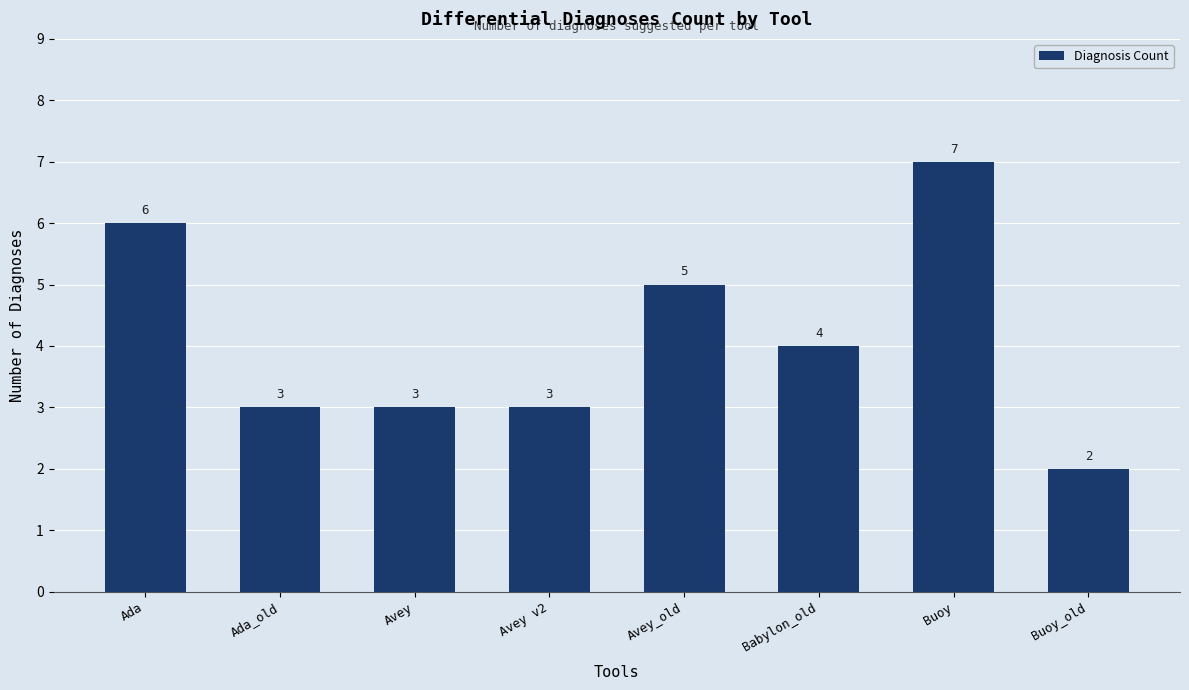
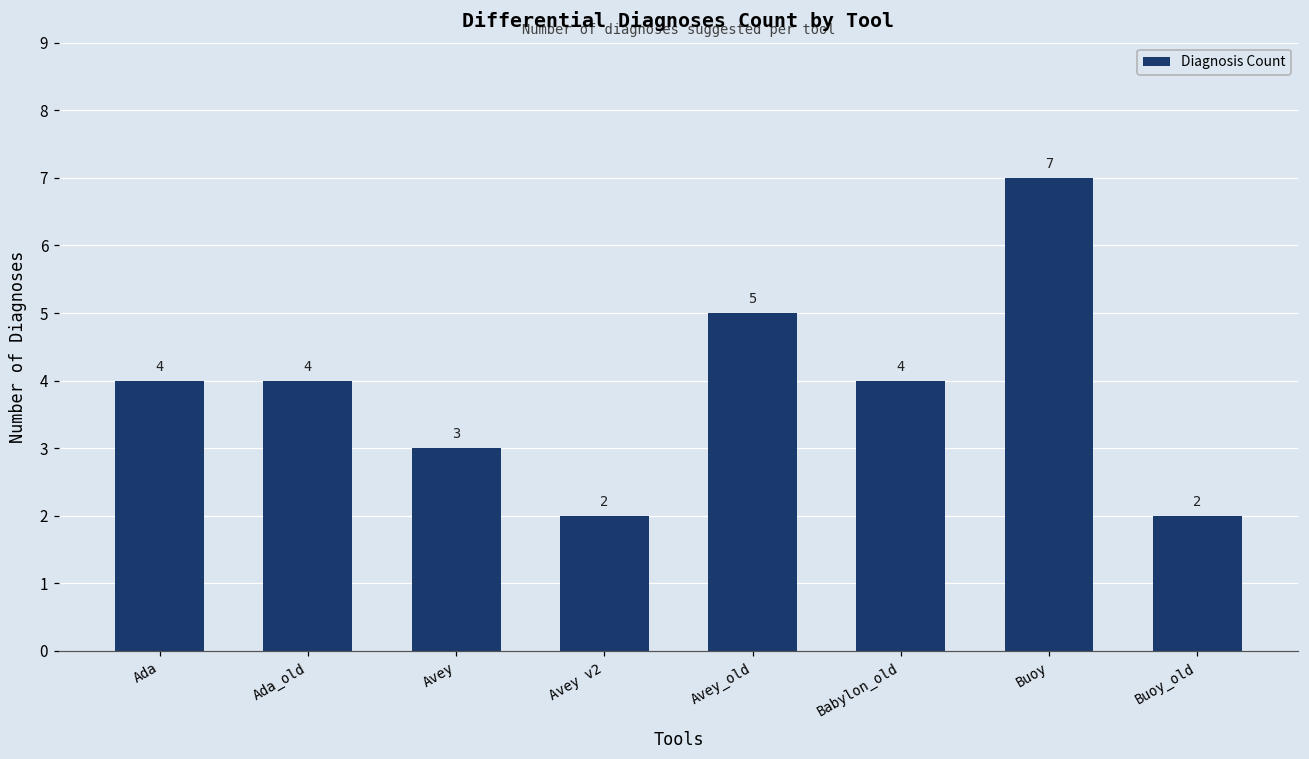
Ada: 6 -> 4
Ada_old: 3 -> 4
Avey v2: 3 -> 2
